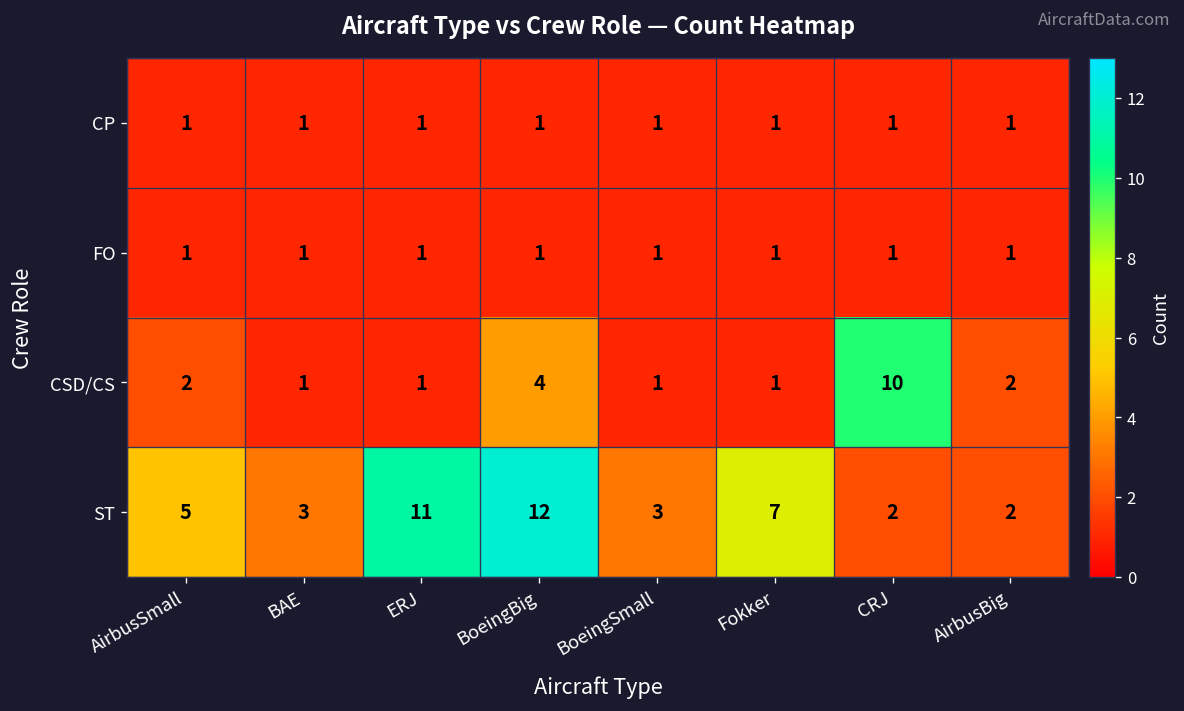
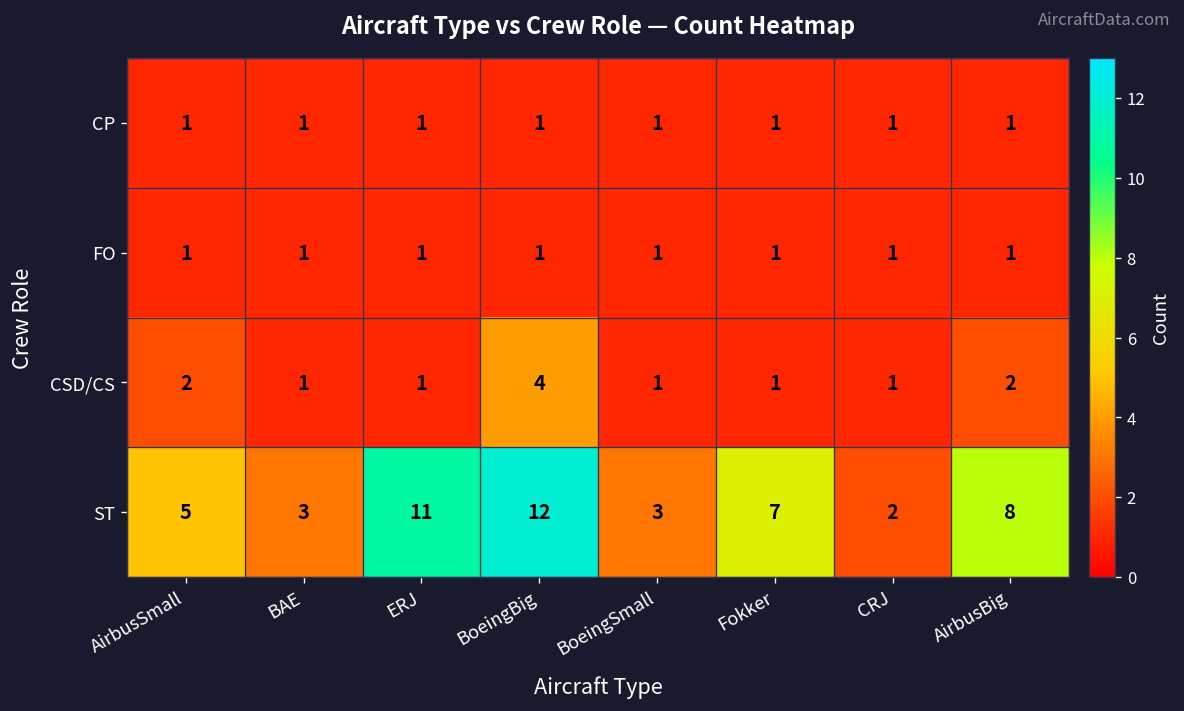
CSD/CS, CRJ: 10 -> 1
ST, AirbusBig: 2 -> 8
